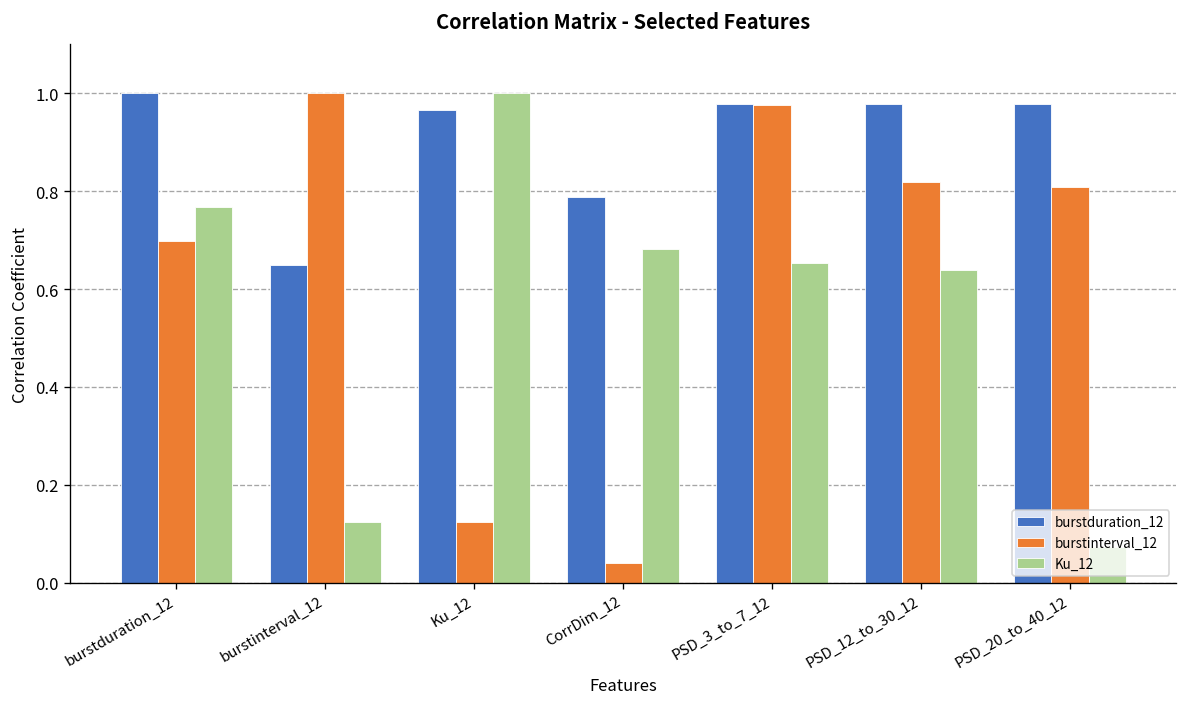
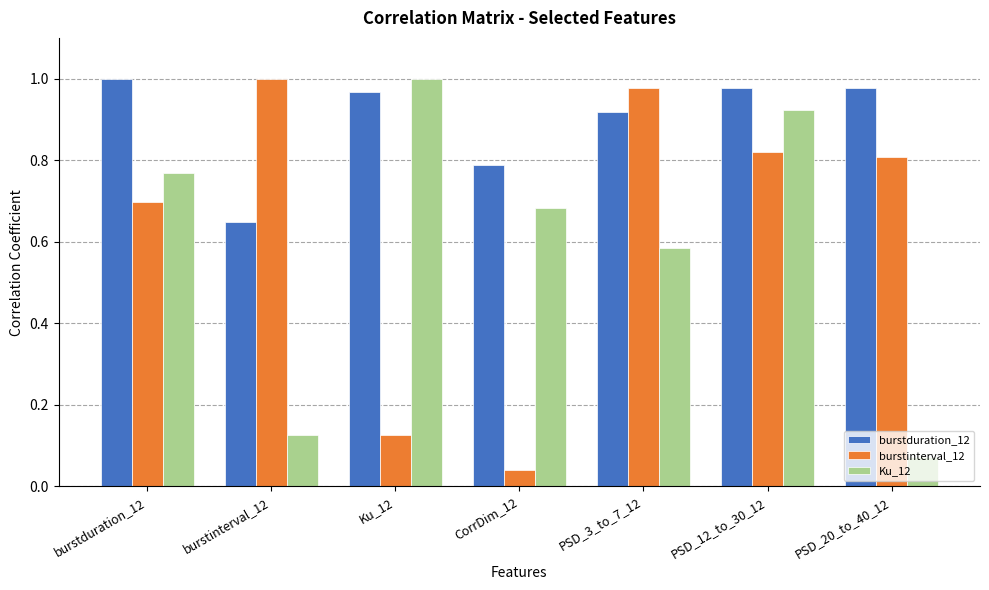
burstduration_12, PSD_3_to_7_12: 0.98 -> 0.92
Ku_12, PSD_3_to_7_12: 0.65 -> 0.58
Ku_12, PSD_12_to_30_12: 0.64 -> 0.92
